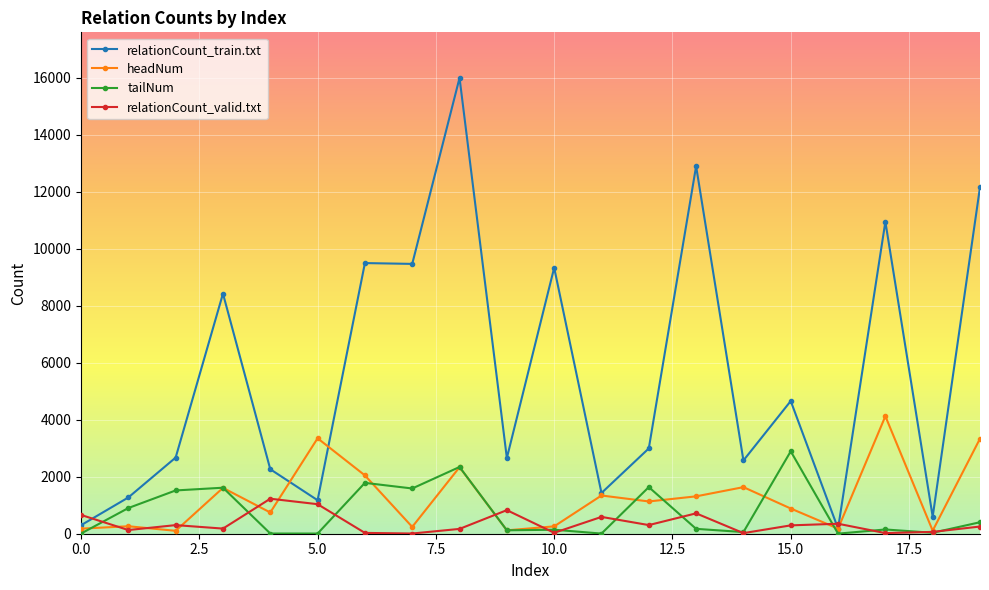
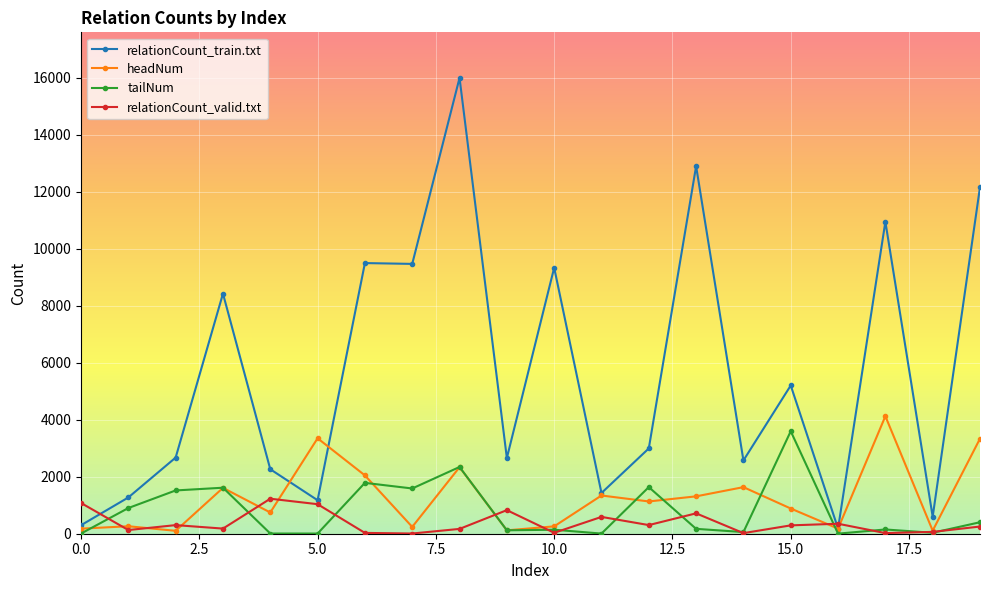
relationCount_valid.txt, 0.0: 700 -> 1100
relationCount_train.txt, 15.0: 4700 -> 5200
tailNum, 15.0: 2900 -> 3600
